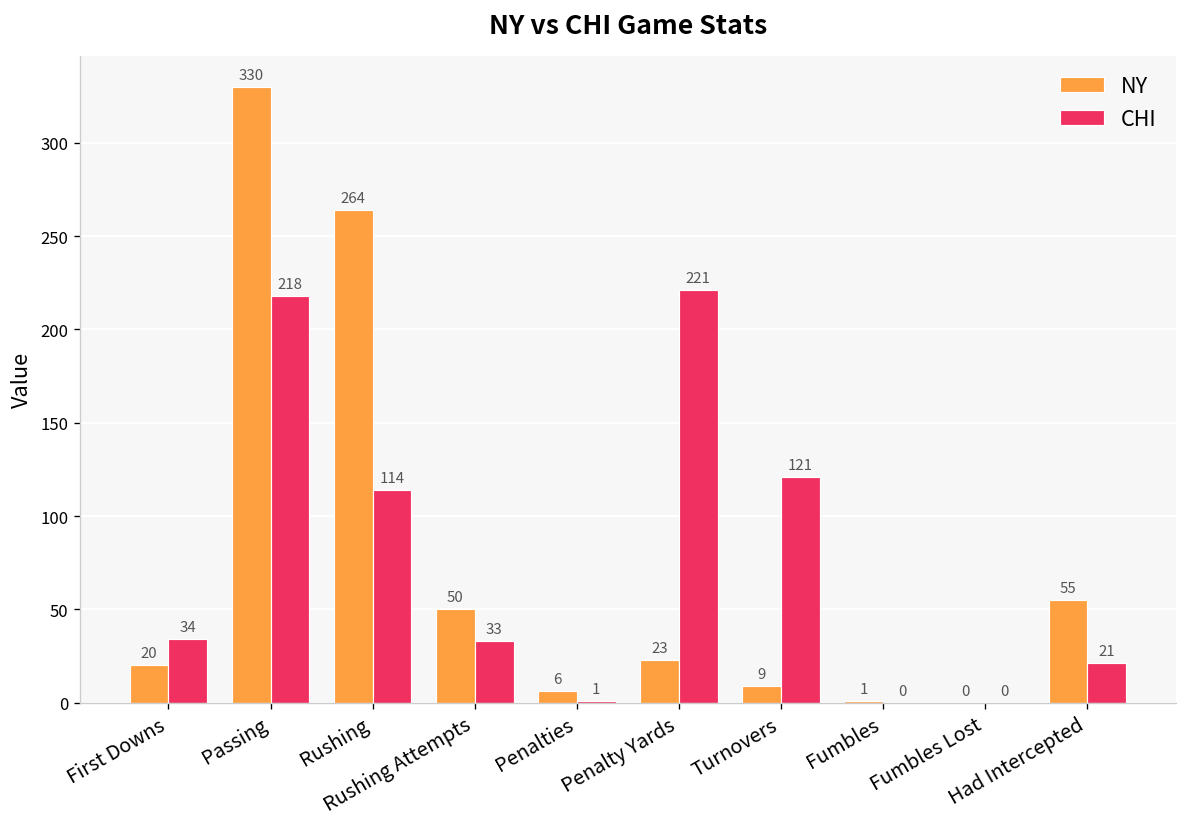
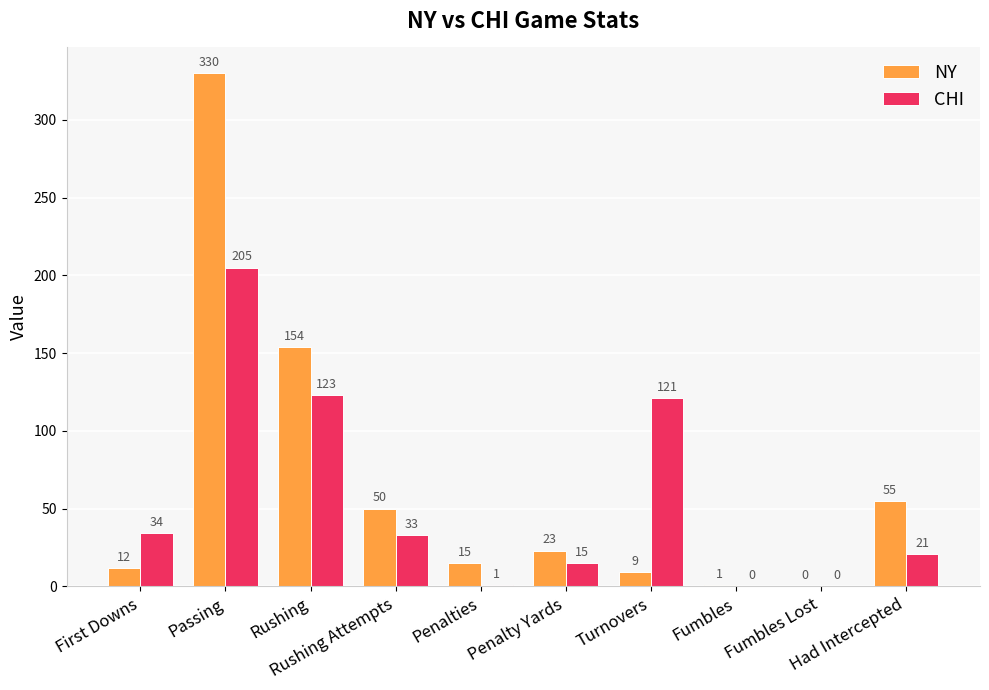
NY, First Downs: 20 -> 12
CHI, Passing: 218 -> 205
NY, Rushing: 264 -> 154
CHI, Rushing: 114 -> 123
NY, Penalties: 6 -> 15
CHI, Penalty Yards: 221 -> 15
